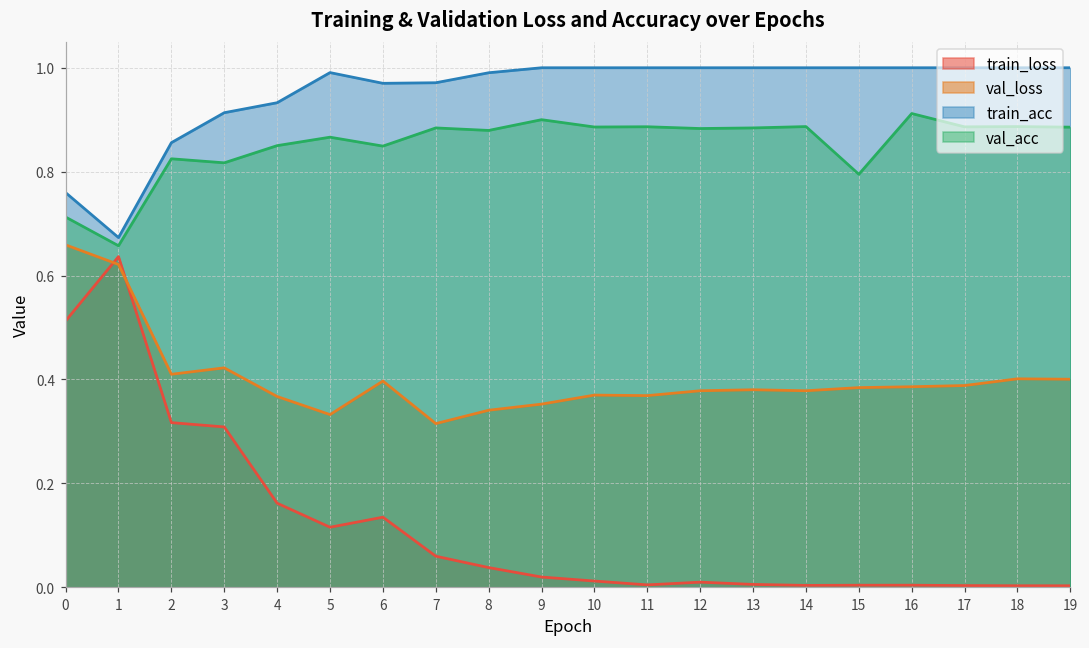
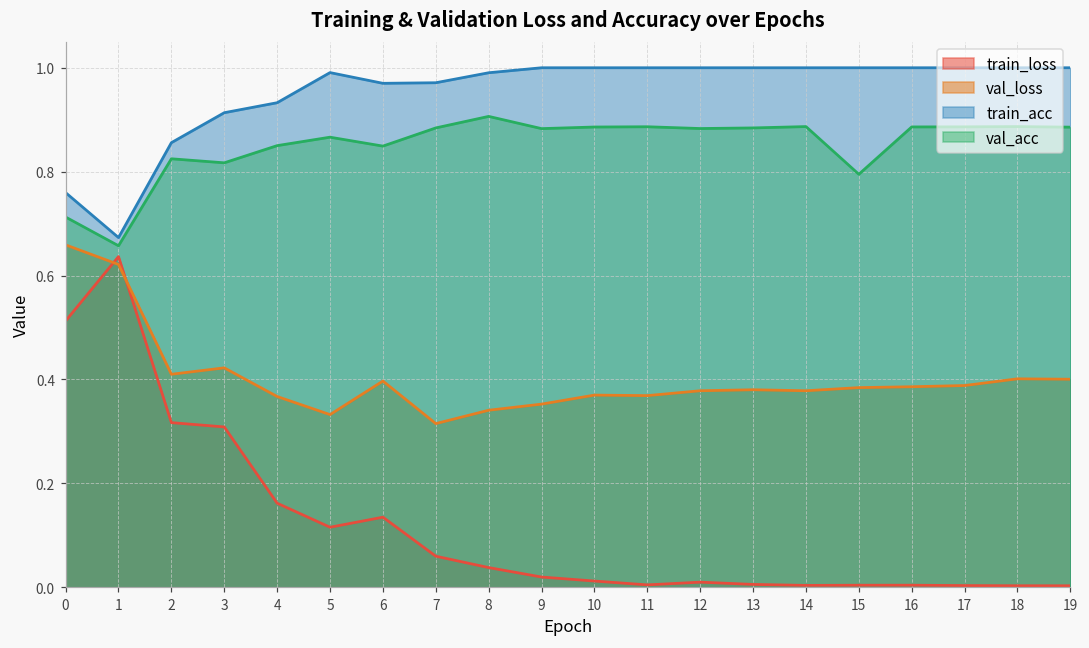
val_acc, 8: 0.88 -> 0.91
val_acc, 9: 0.90 -> 0.88
val_acc, 16: 0.91 -> 0.89
